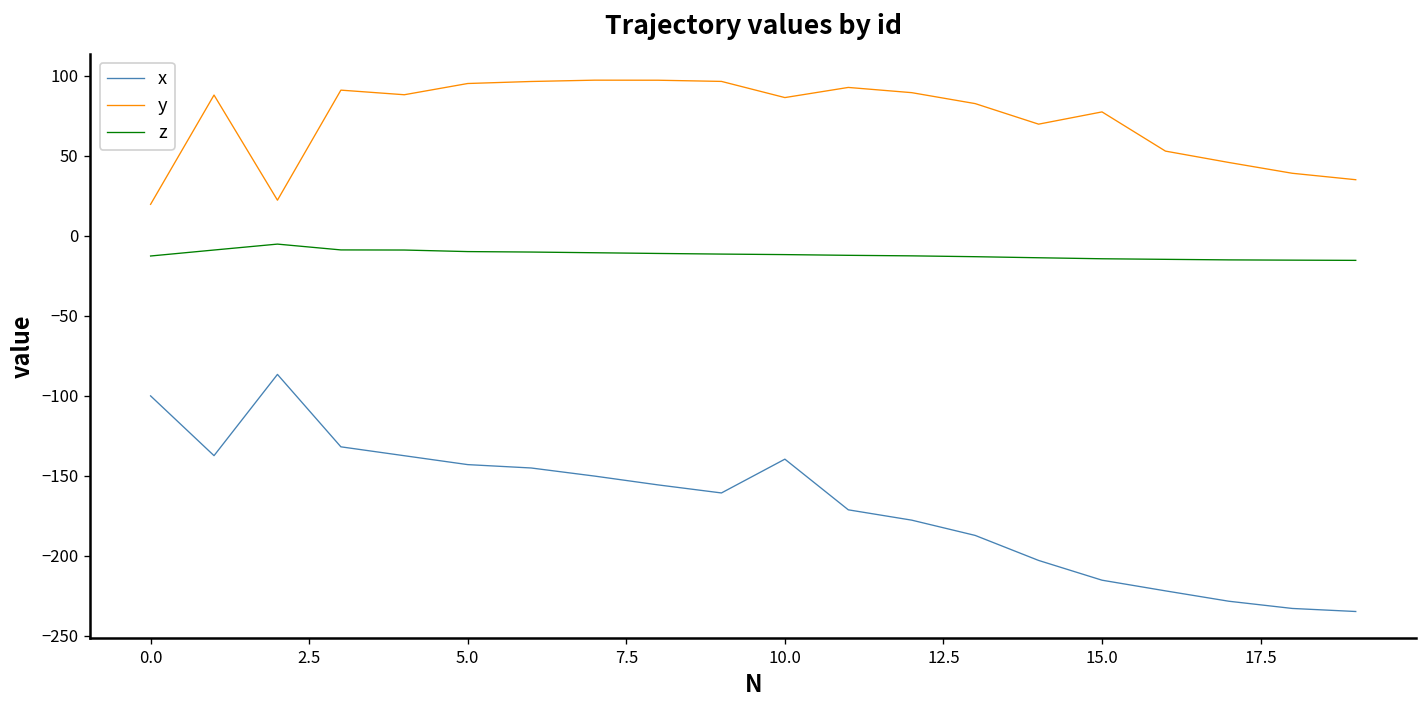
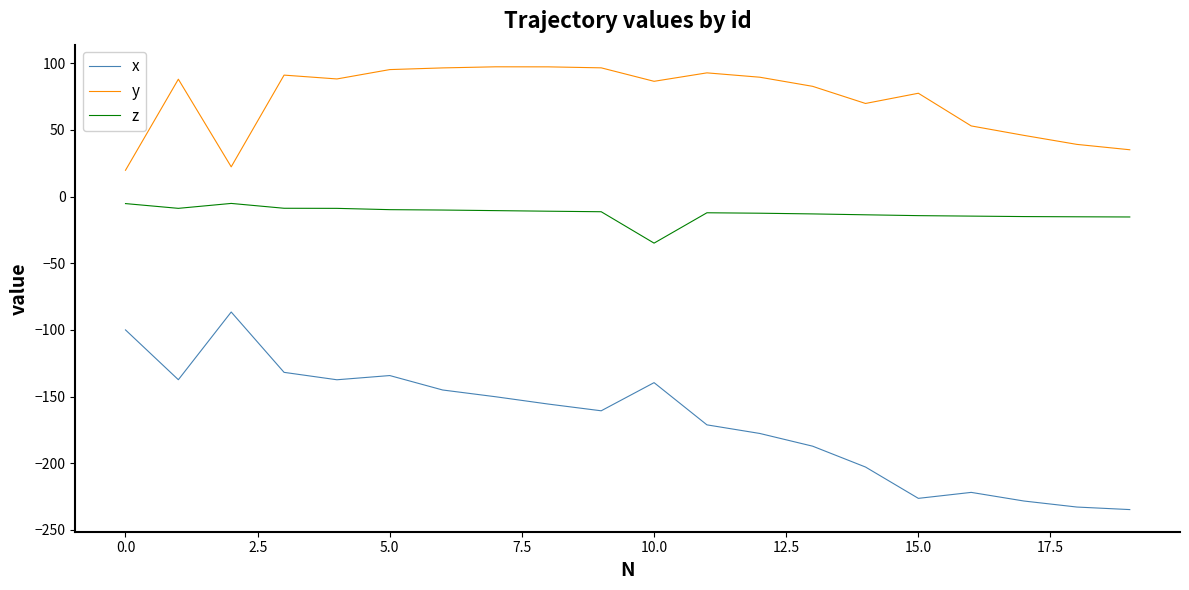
z, 0.0: -13 -> -5
x, 5.0: -143 -> -134
z, 10.0: -12 -> -35
x, 15.0: -215 -> -226
